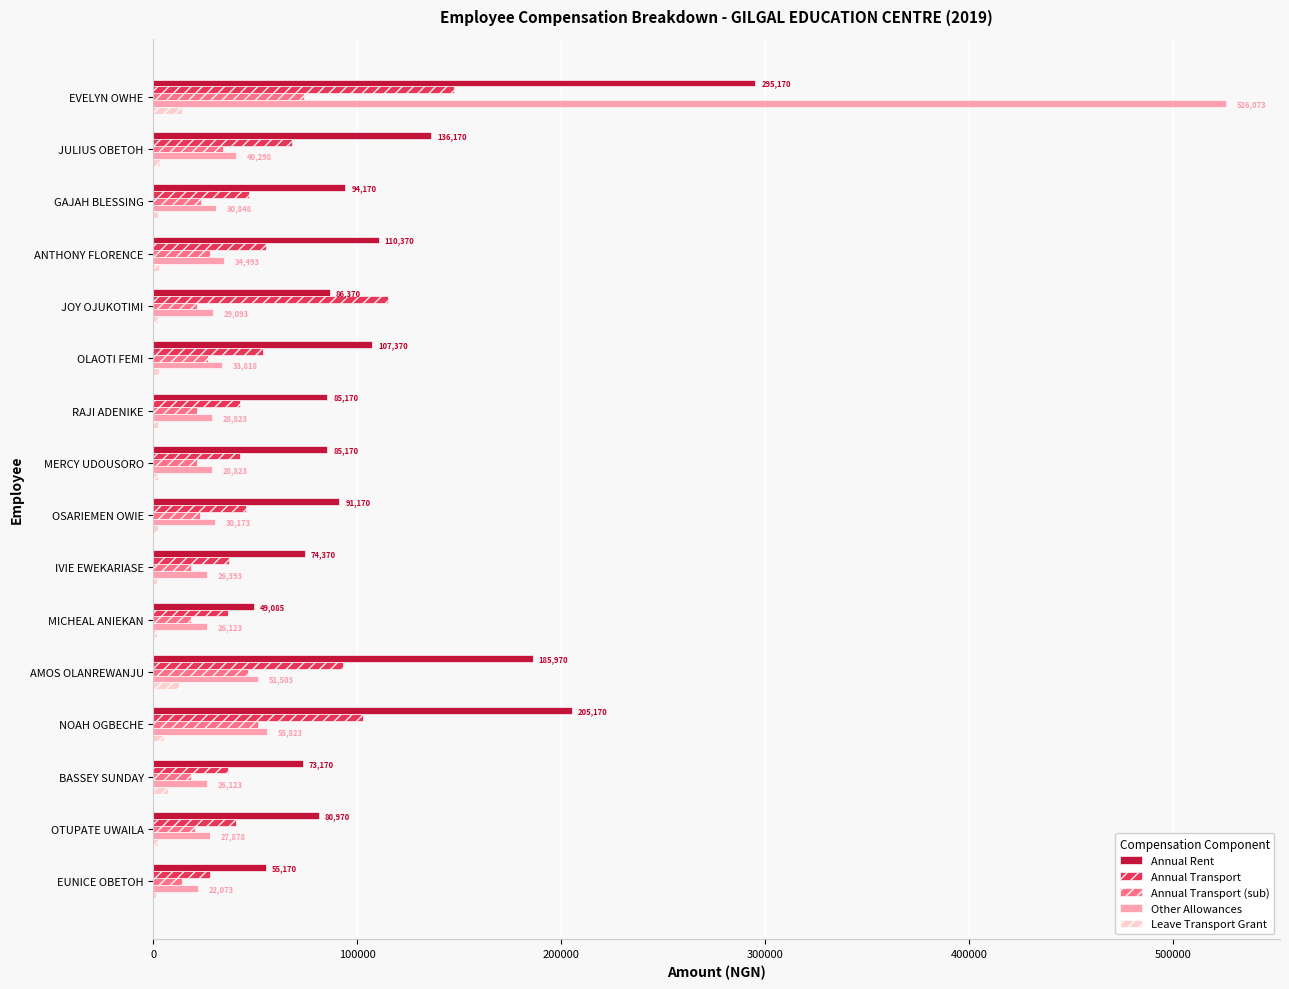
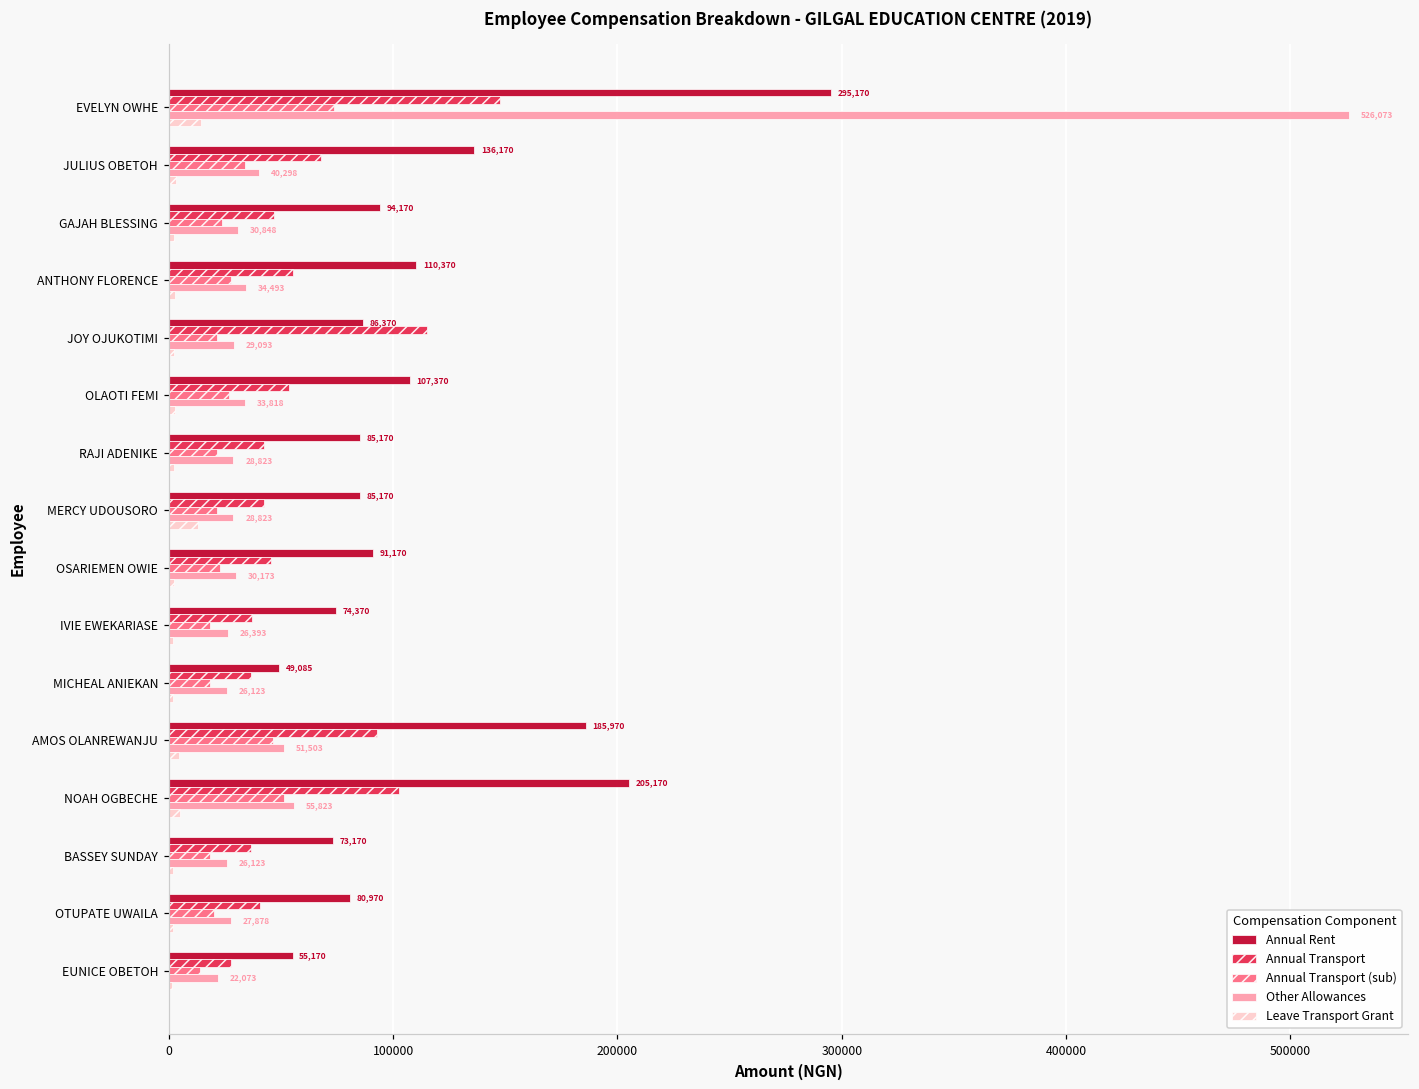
Leave Transport Grant, MERCY UDOUSORO: 2000 -> 13000
Leave Transport Grant, AMOS OLANREWANJU: 12000 -> 5000
Leave Transport Grant, BASSEY SUNDAY: 7000 -> 2000
